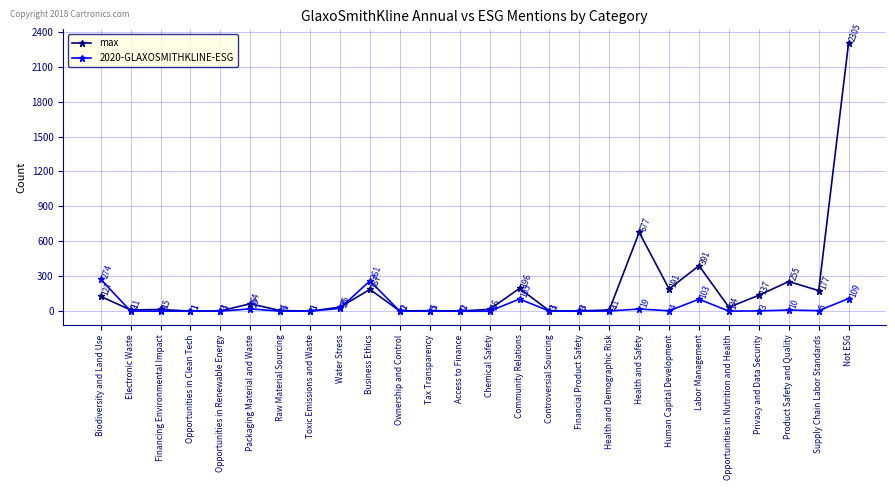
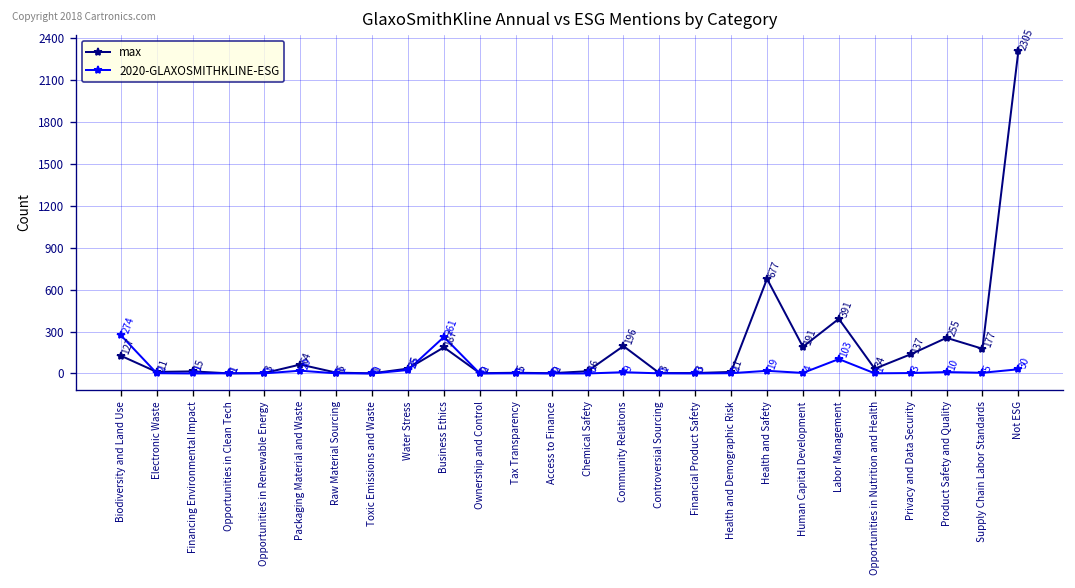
2020-GLAXOSMITHKLINE-ESG, Community Relations: 105 -> 9
2020-GLAXOSMITHKLINE-ESG, Not ESG: 109 -> 30
